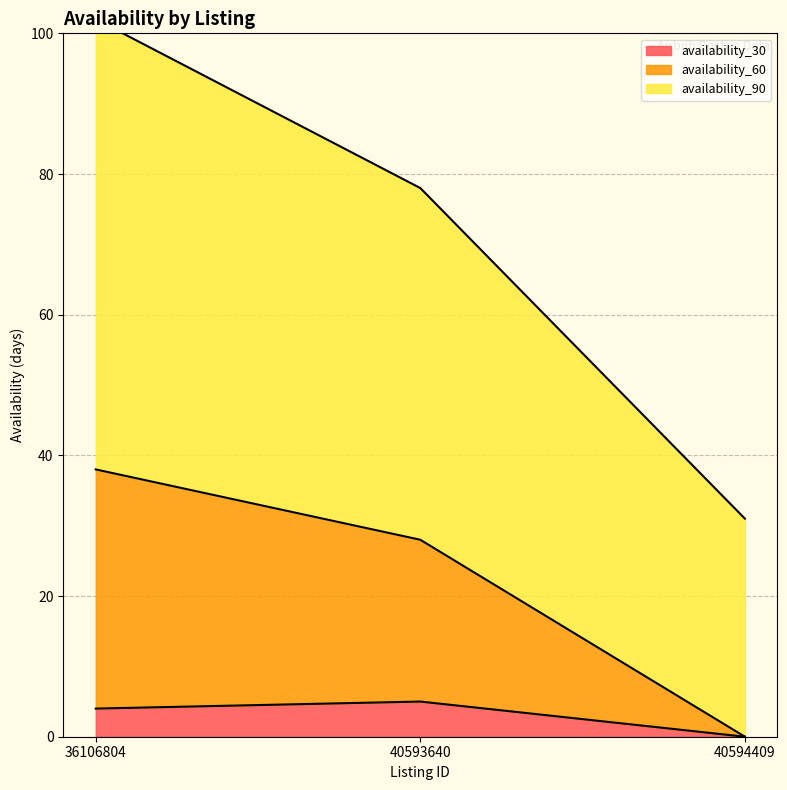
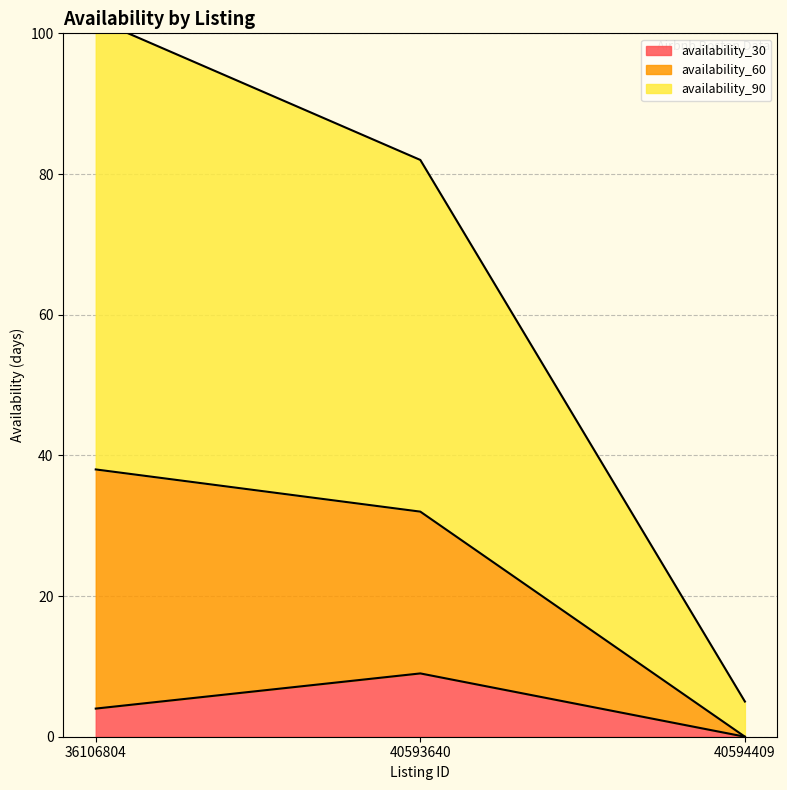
availability_30, 40593640: 5 -> 9
availability_90, 40594409: 31 -> 5
